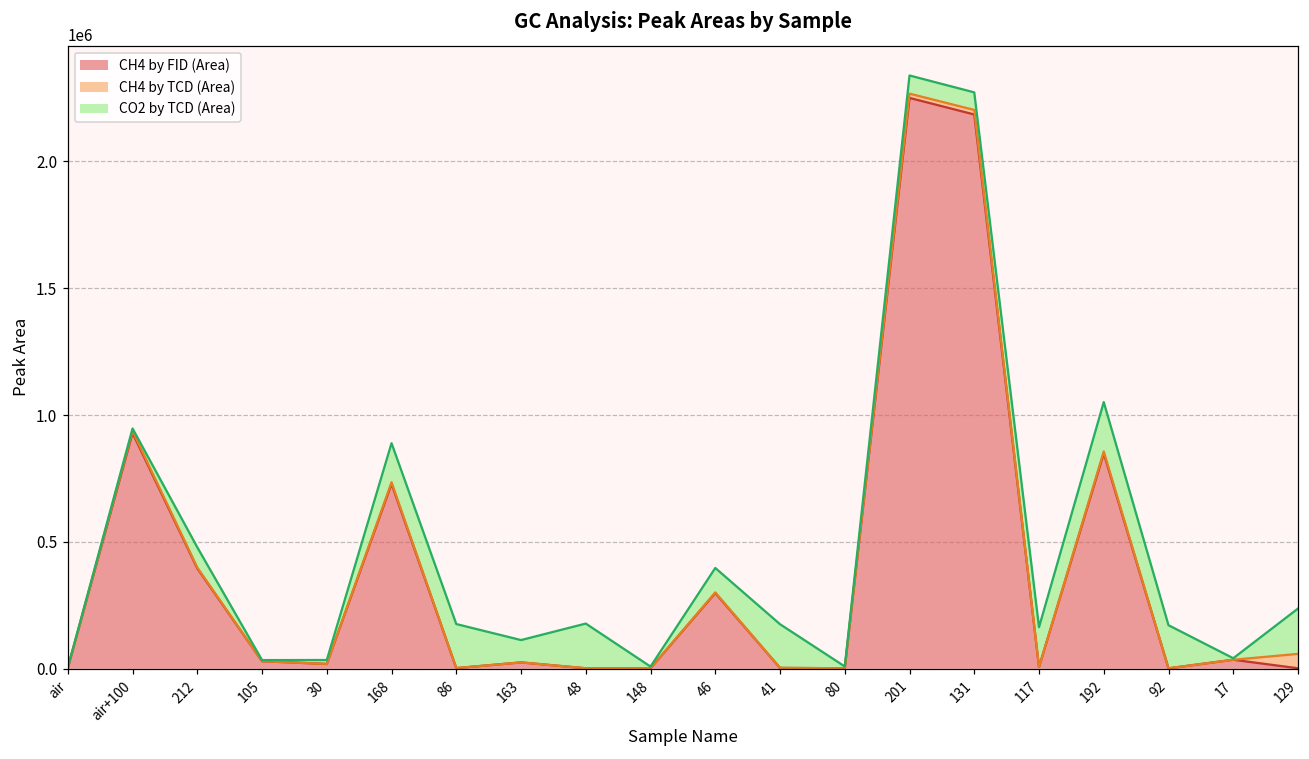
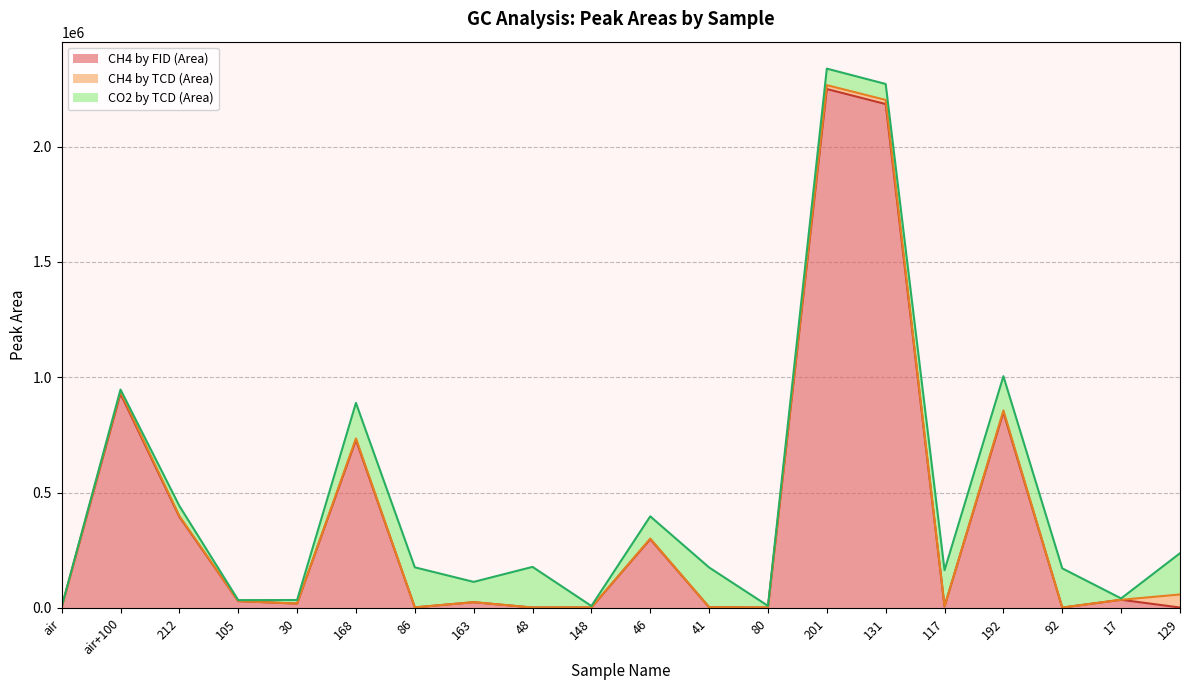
CO2 by TCD (Area), 212: 80000 -> 40000
CO2 by TCD (Area), 192: 190000 -> 150000
